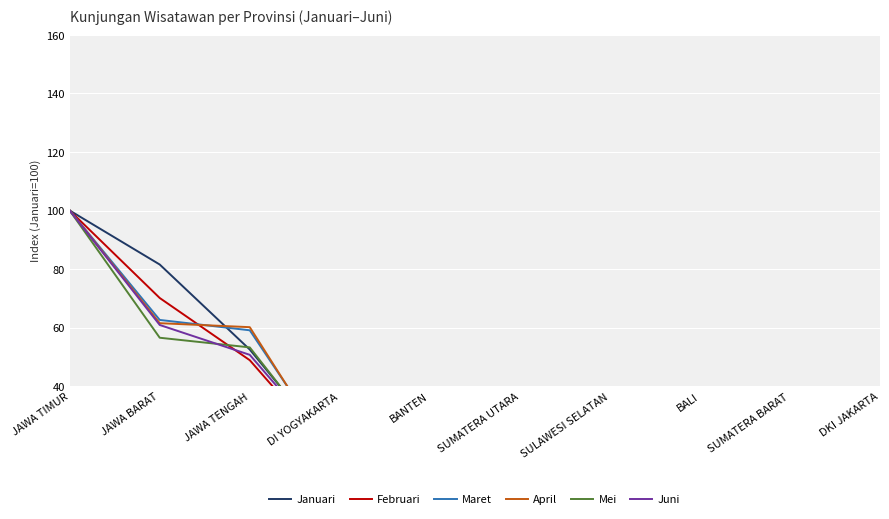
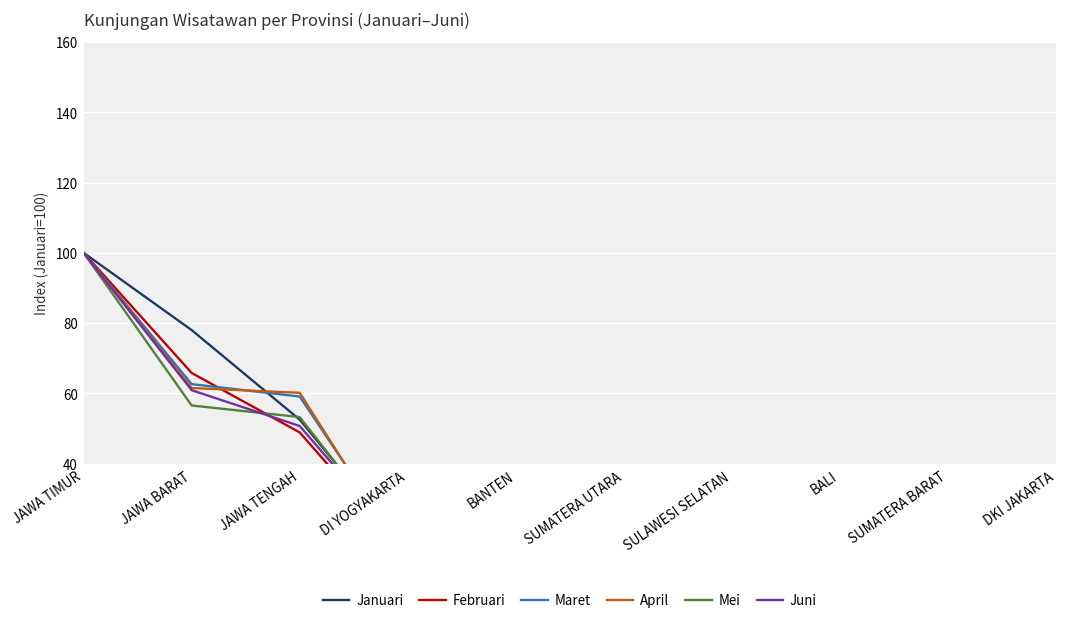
Januari, JAWA BARAT: 82 -> 78
Februari, JAWA BARAT: 70 -> 66
